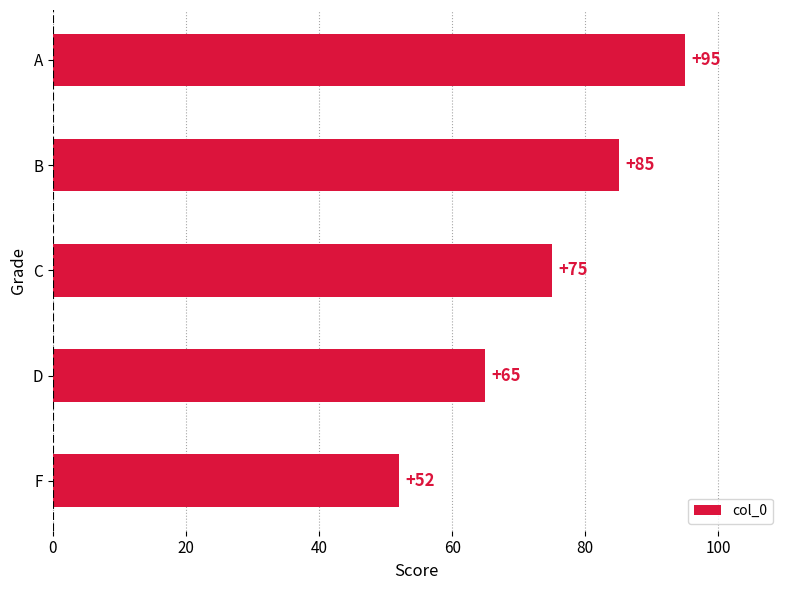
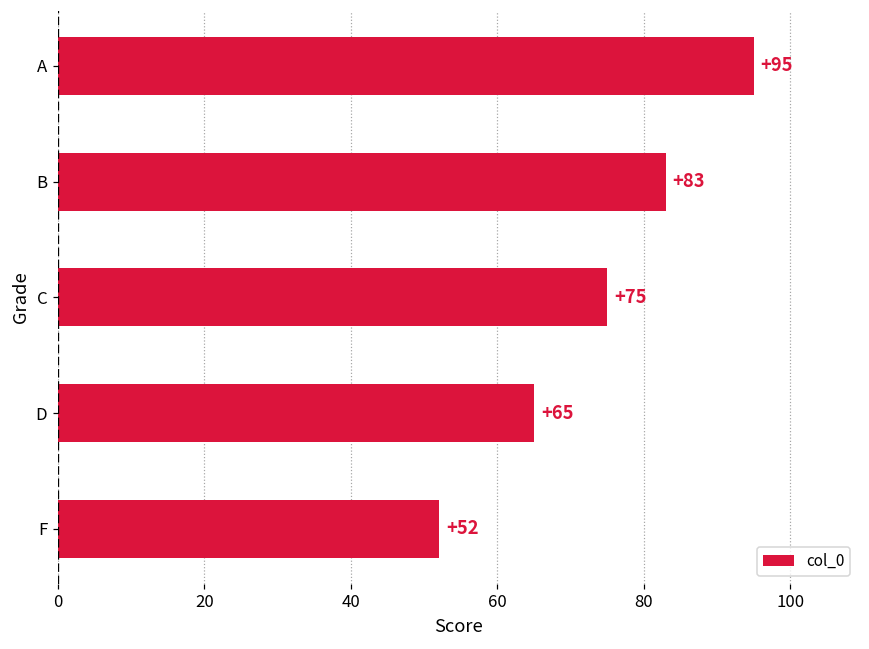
B: +85 -> +83
